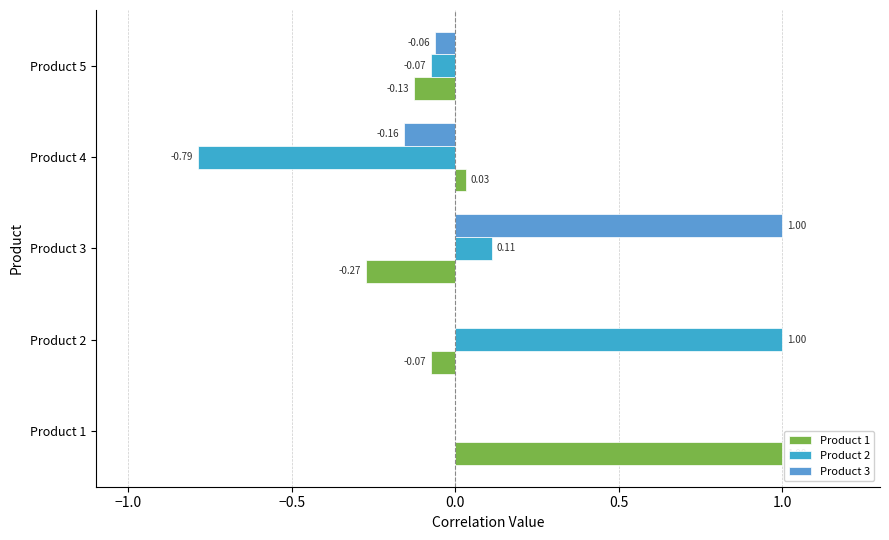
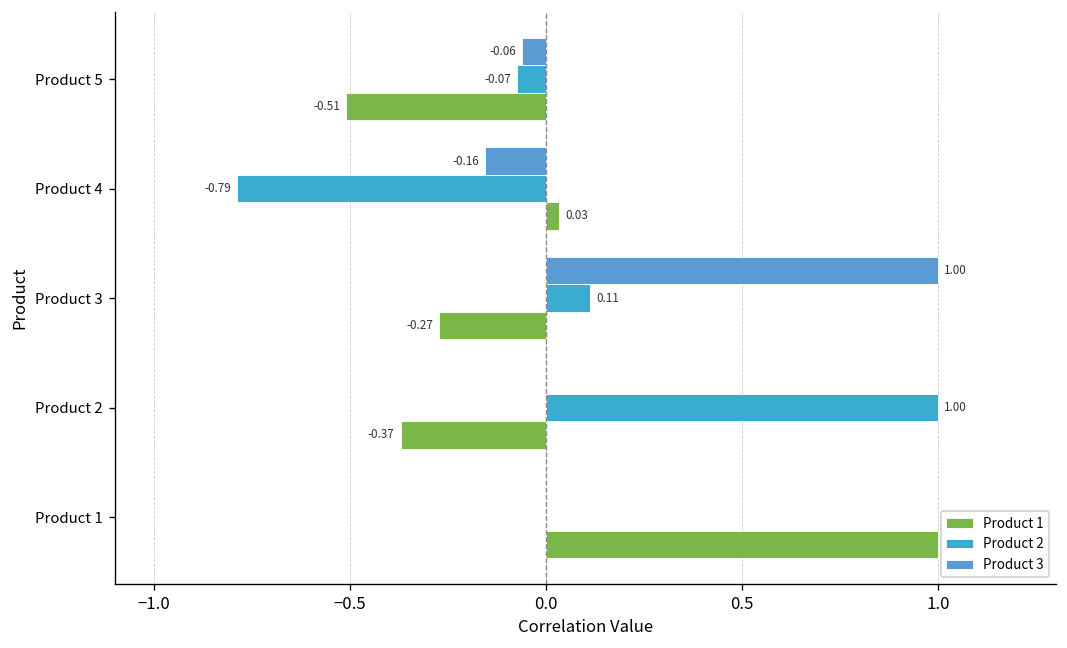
Product 1, Product 5: -0.13 -> -0.51
Product 1, Product 2: -0.07 -> -0.37
